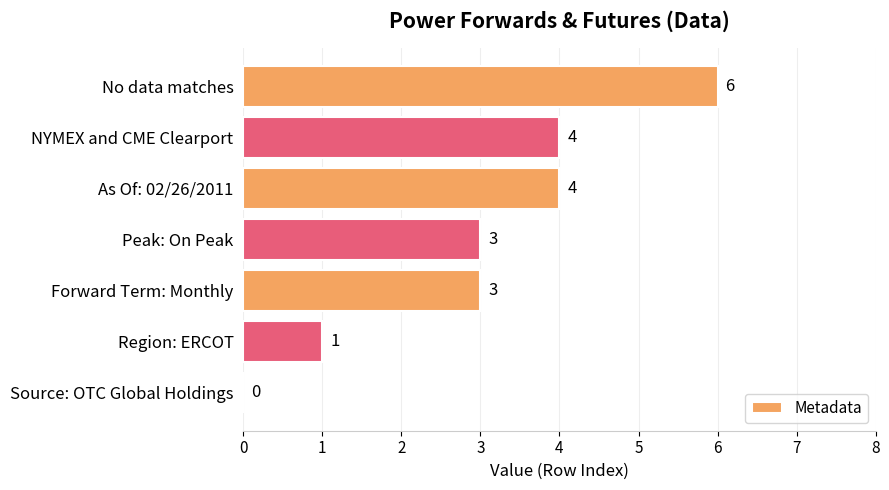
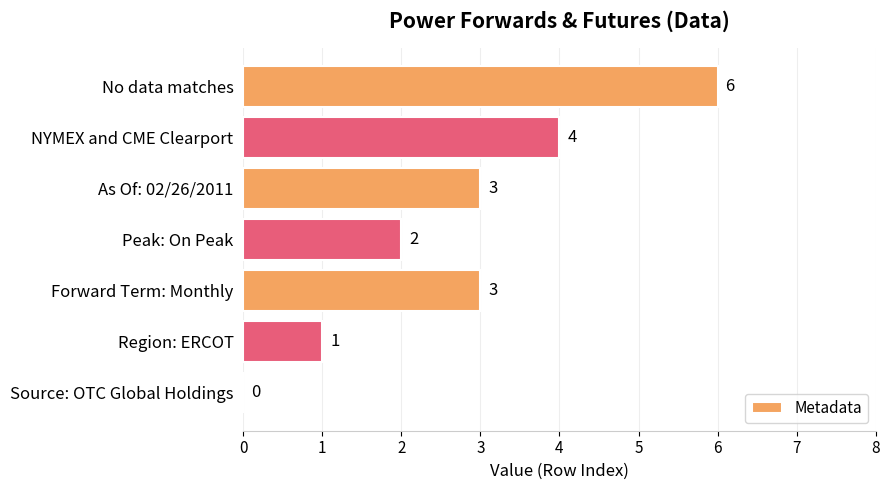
As Of: 02/26/2011: 4 -> 3
Peak: On Peak: 3 -> 2
